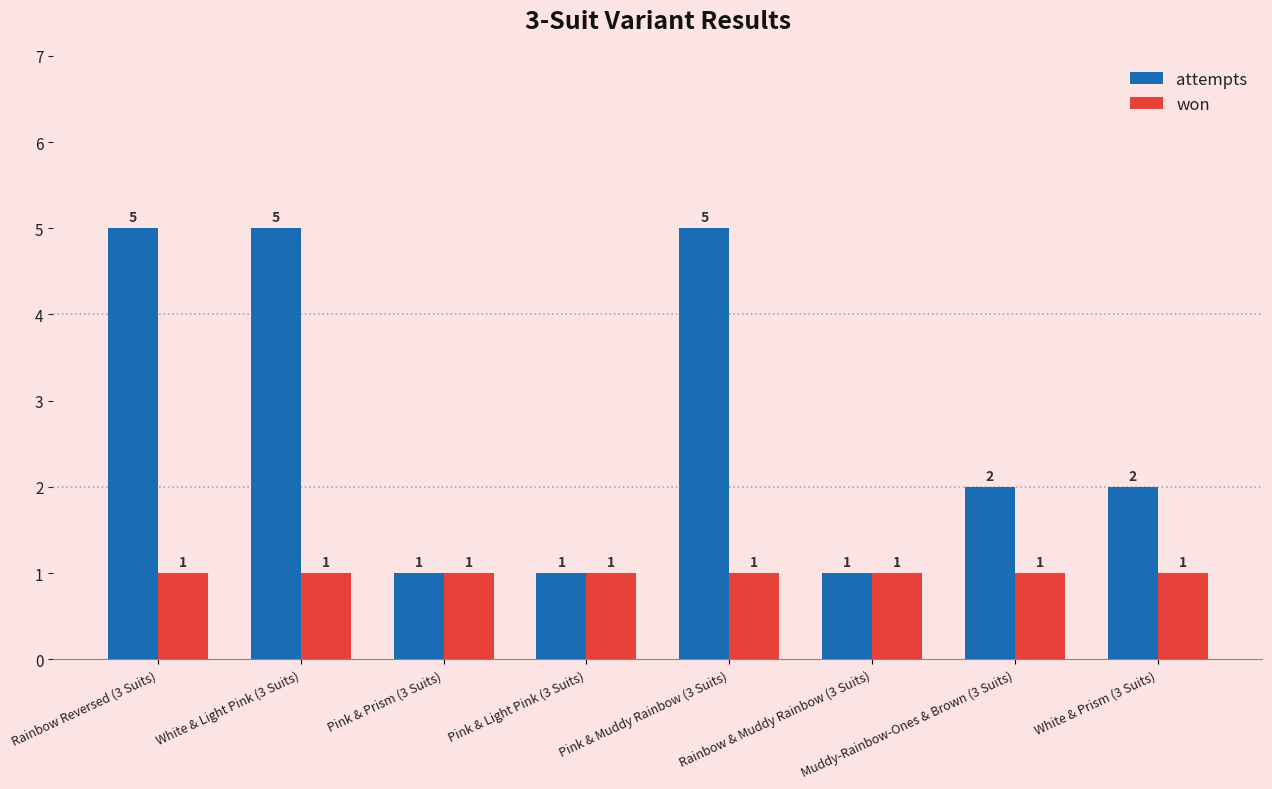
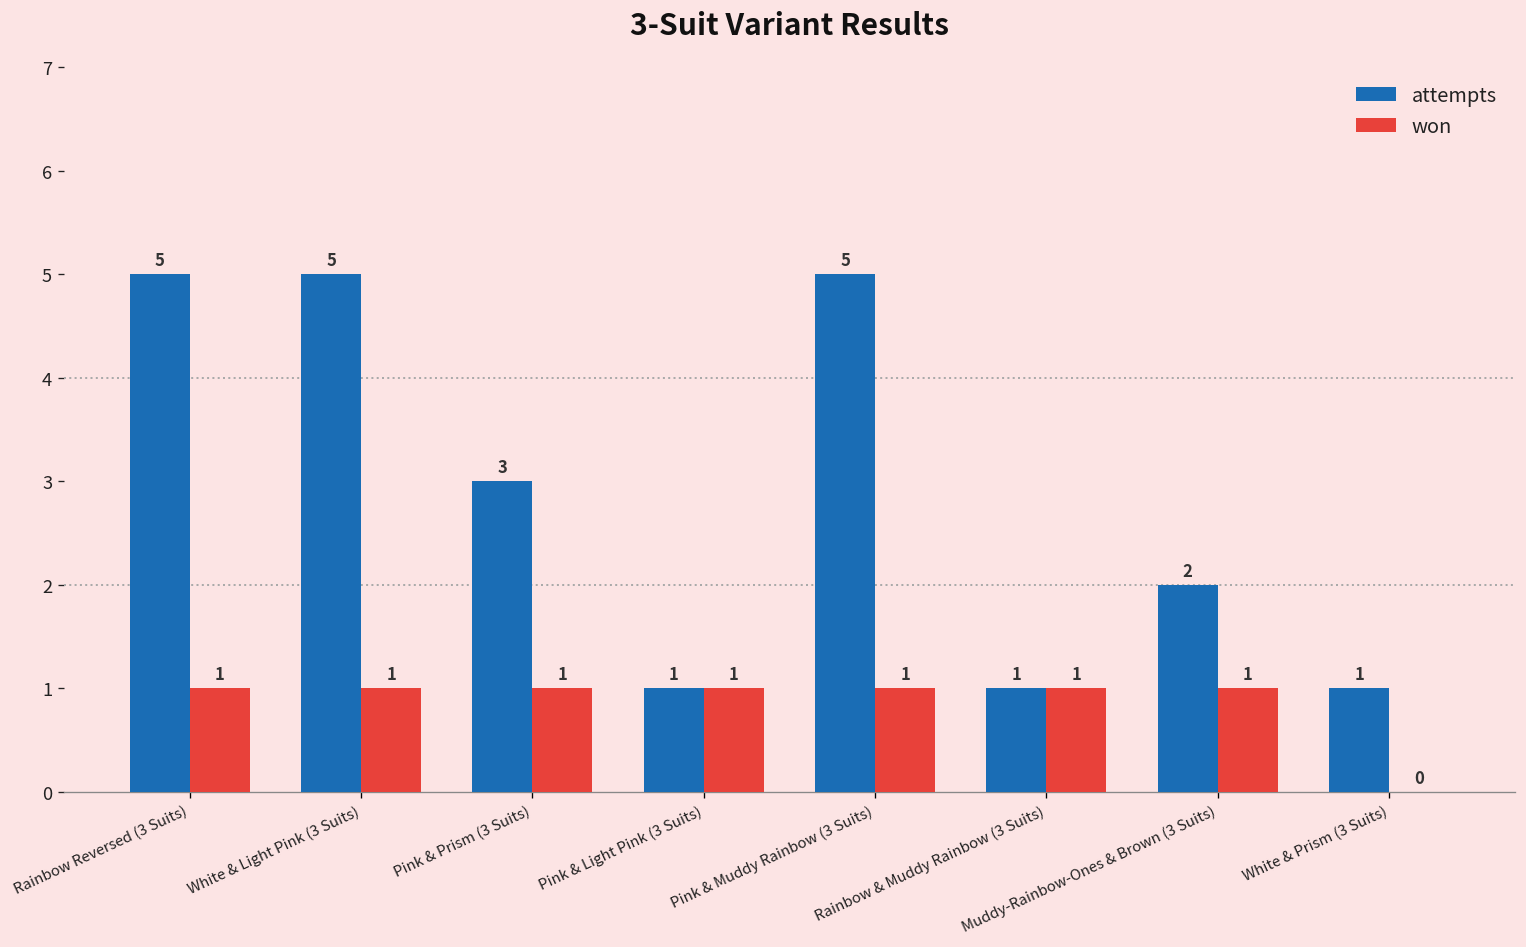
attempts, Pink & Prism (3 Suits): 1 -> 3
attempts, White & Prism (3 Suits): 2 -> 1
won, White & Prism (3 Suits): 1 -> 0
